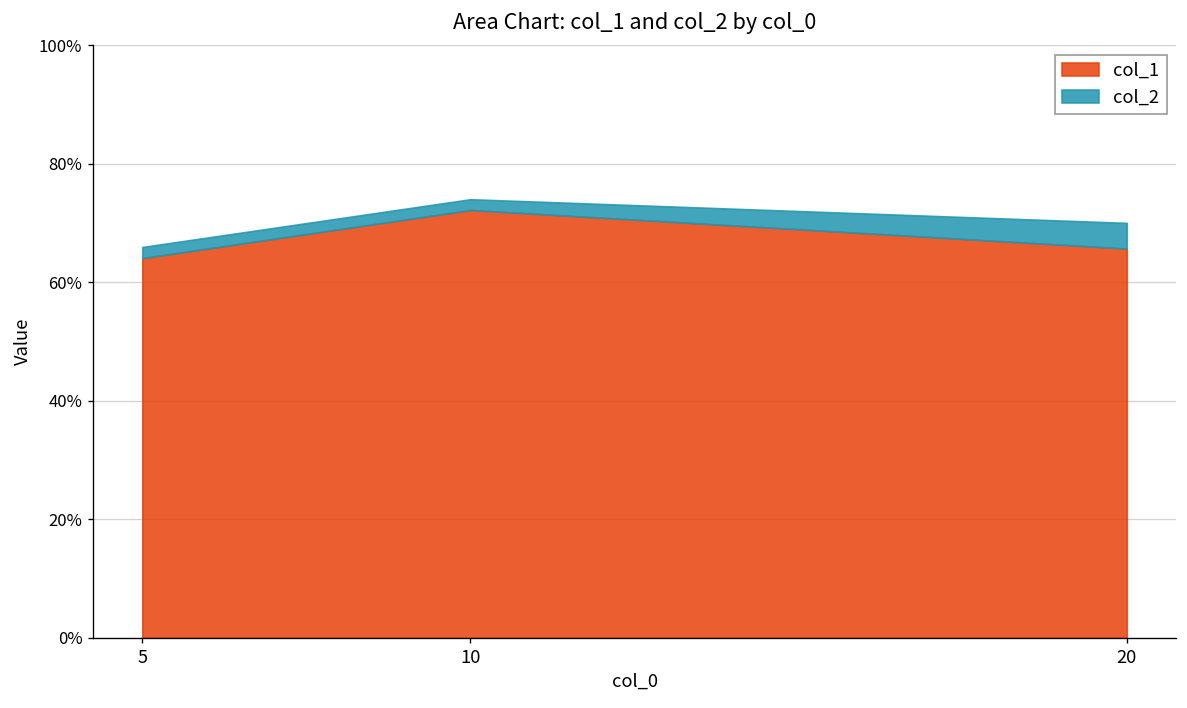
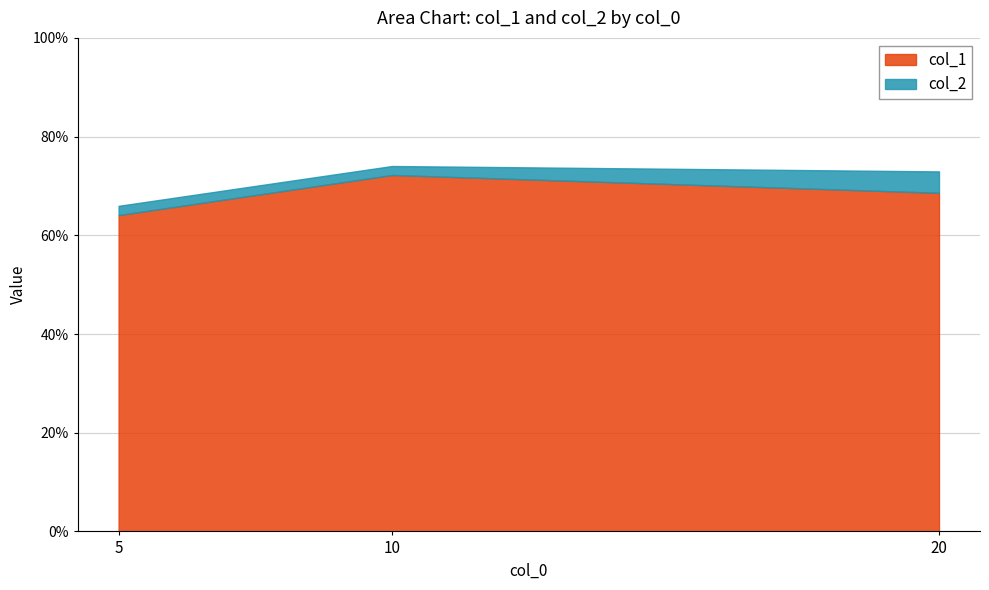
col_1, 20: 66% -> 69%
